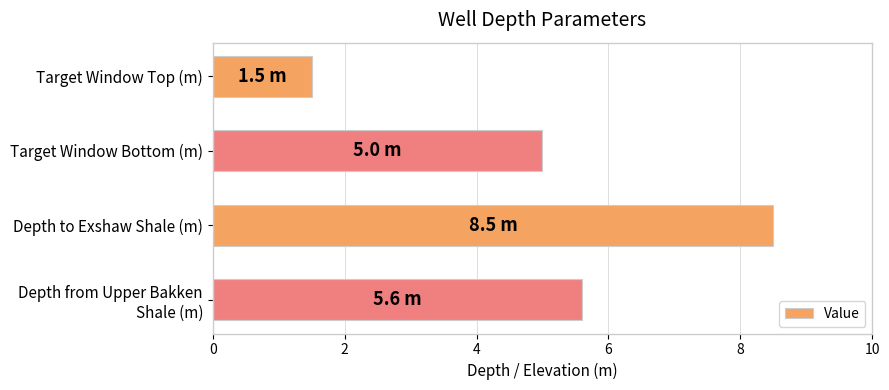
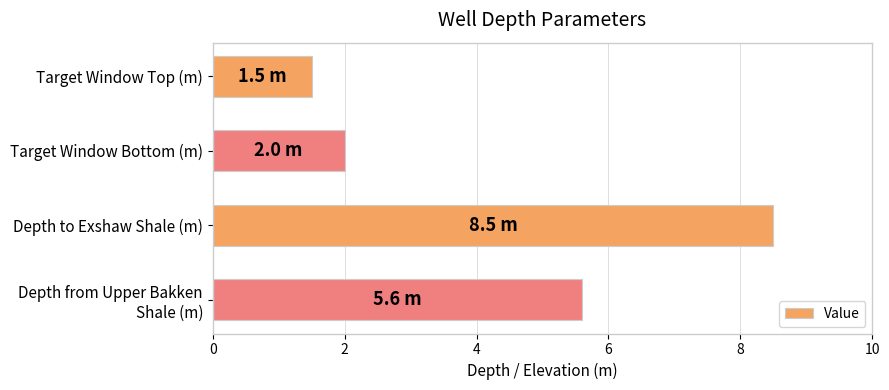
Target Window Bottom (m): 5.0 -> 2.0
